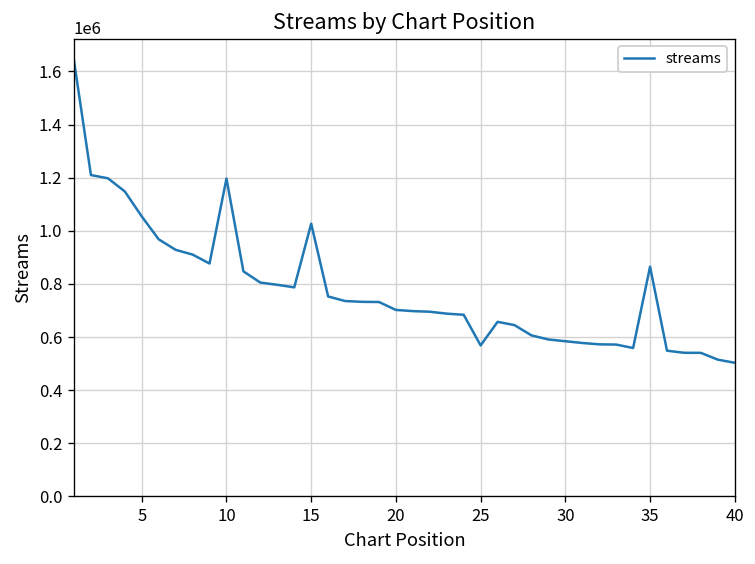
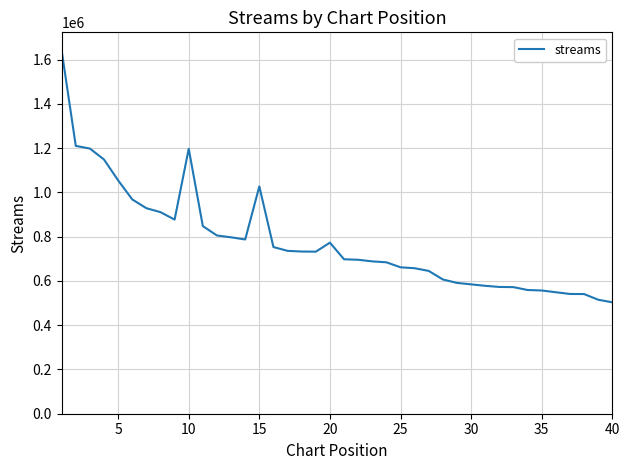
20: 700000 -> 770000
25: 570000 -> 660000
35: 870000 -> 560000
